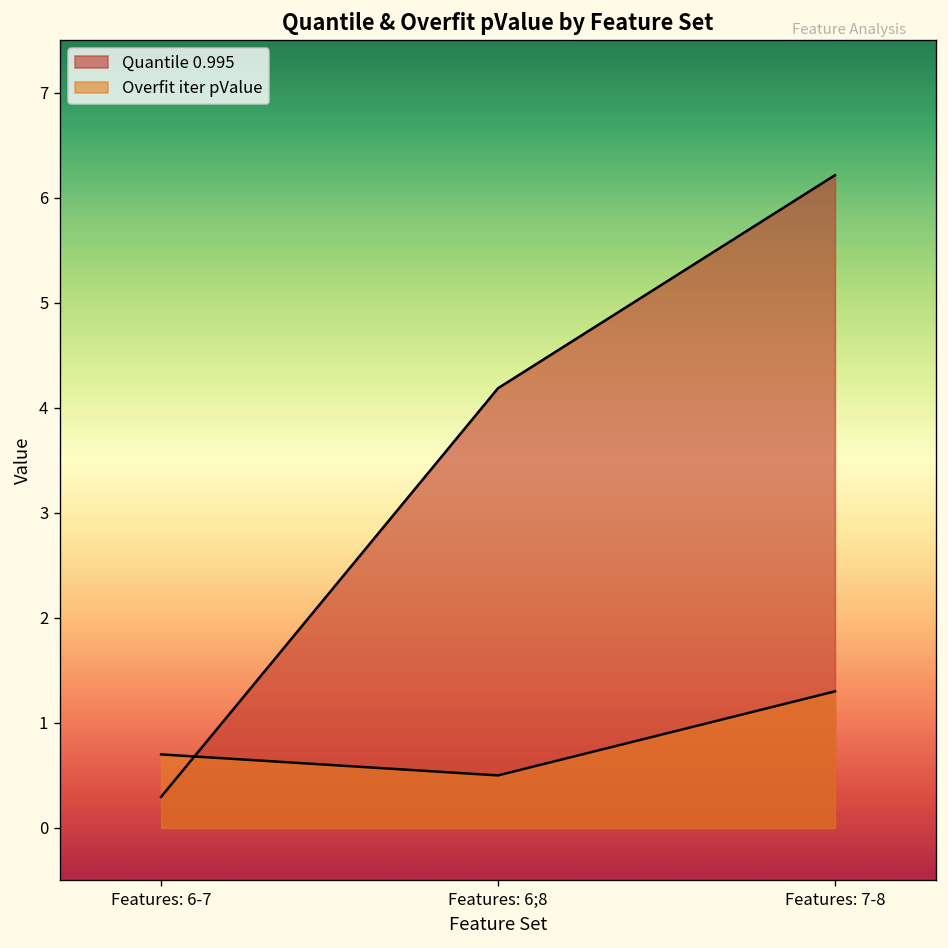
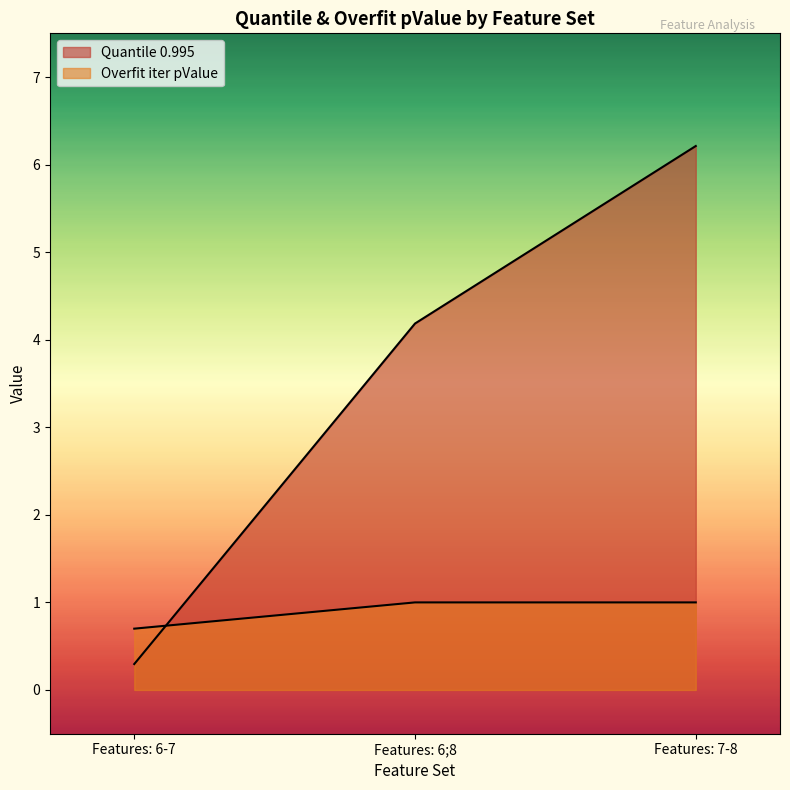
Overfit iter pValue, Features: 6;8: 0.5 -> 1.0
Overfit iter pValue, Features: 7-8: 1.3 -> 1.0
